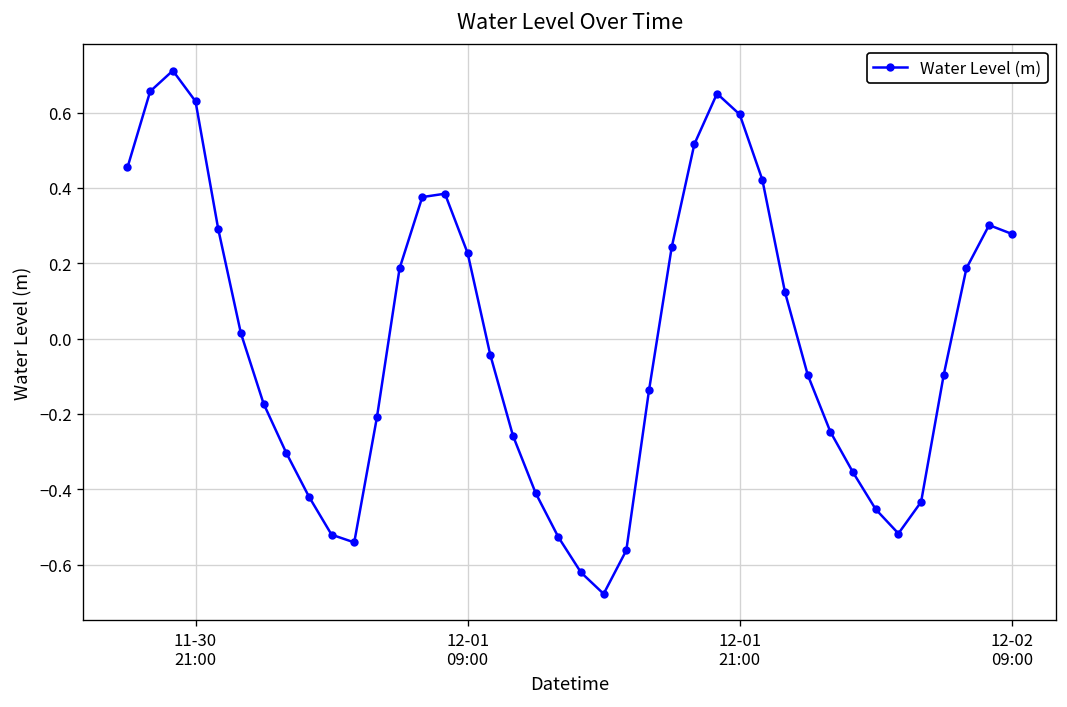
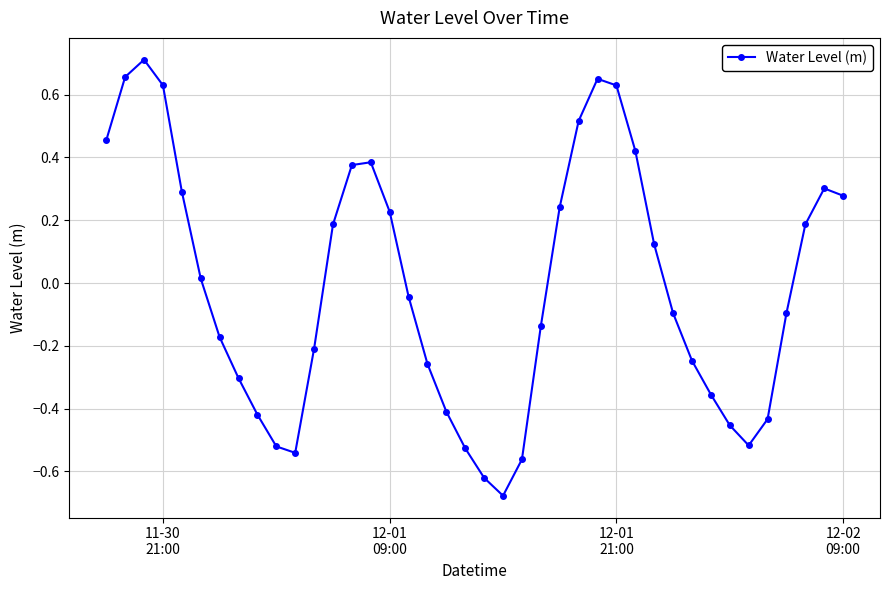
12-01 21:00: 0.60 -> 0.63
